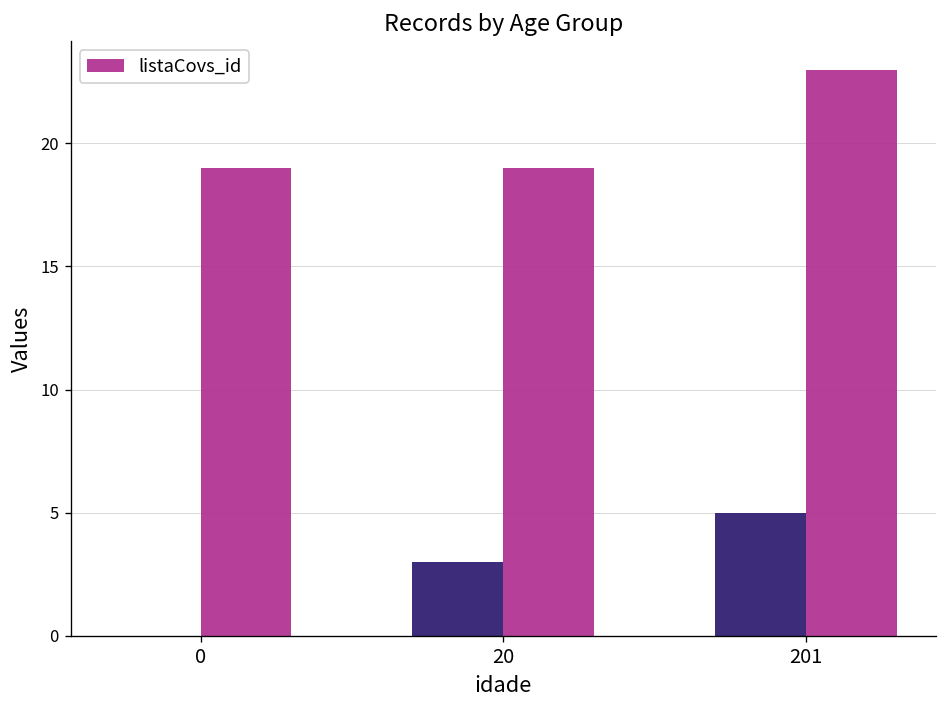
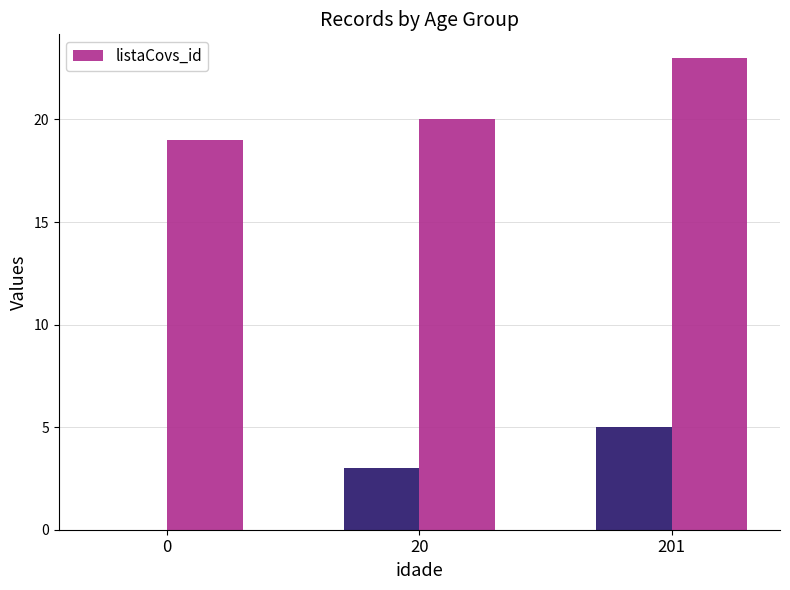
listaCovs_id, 20: 19 -> 20
